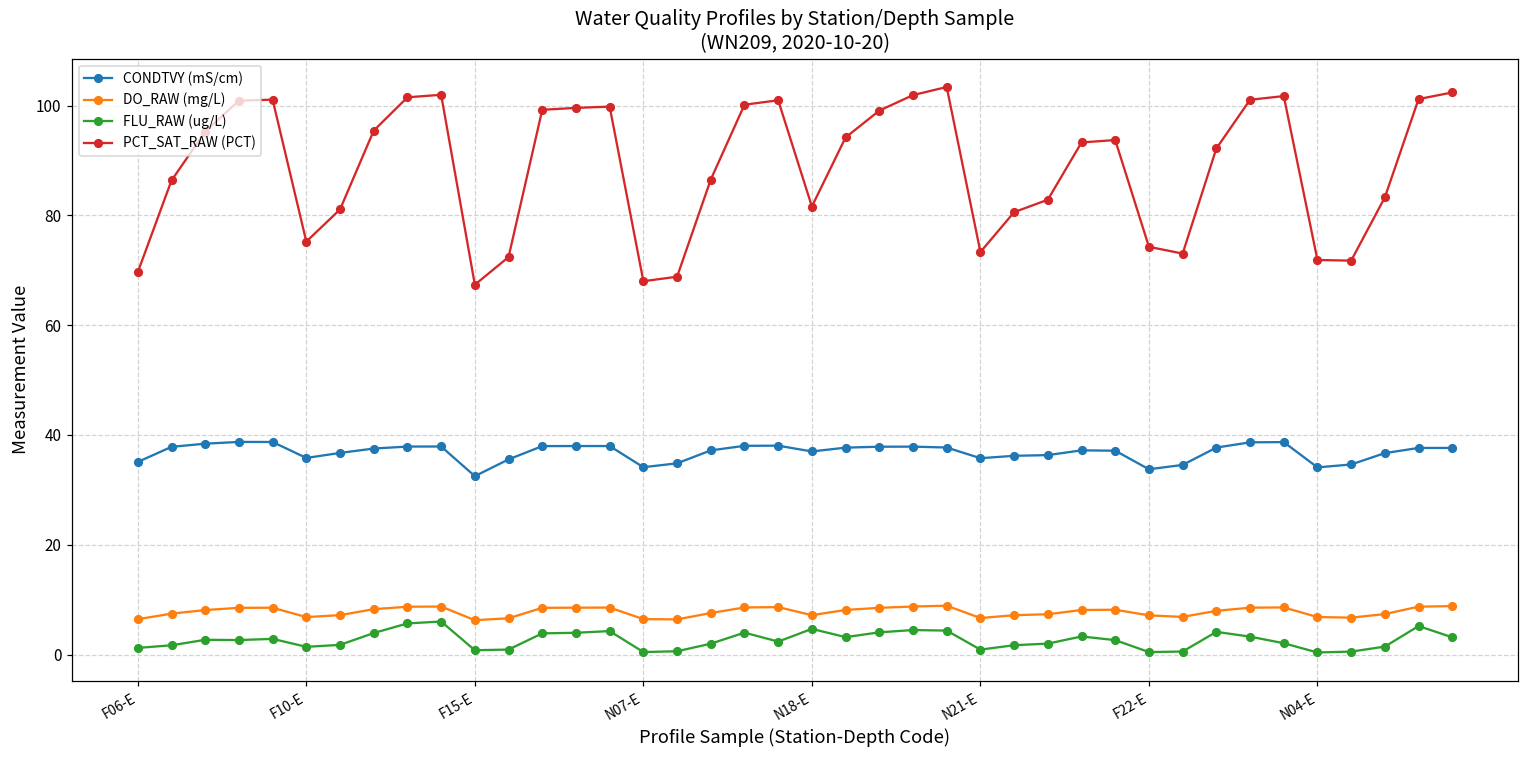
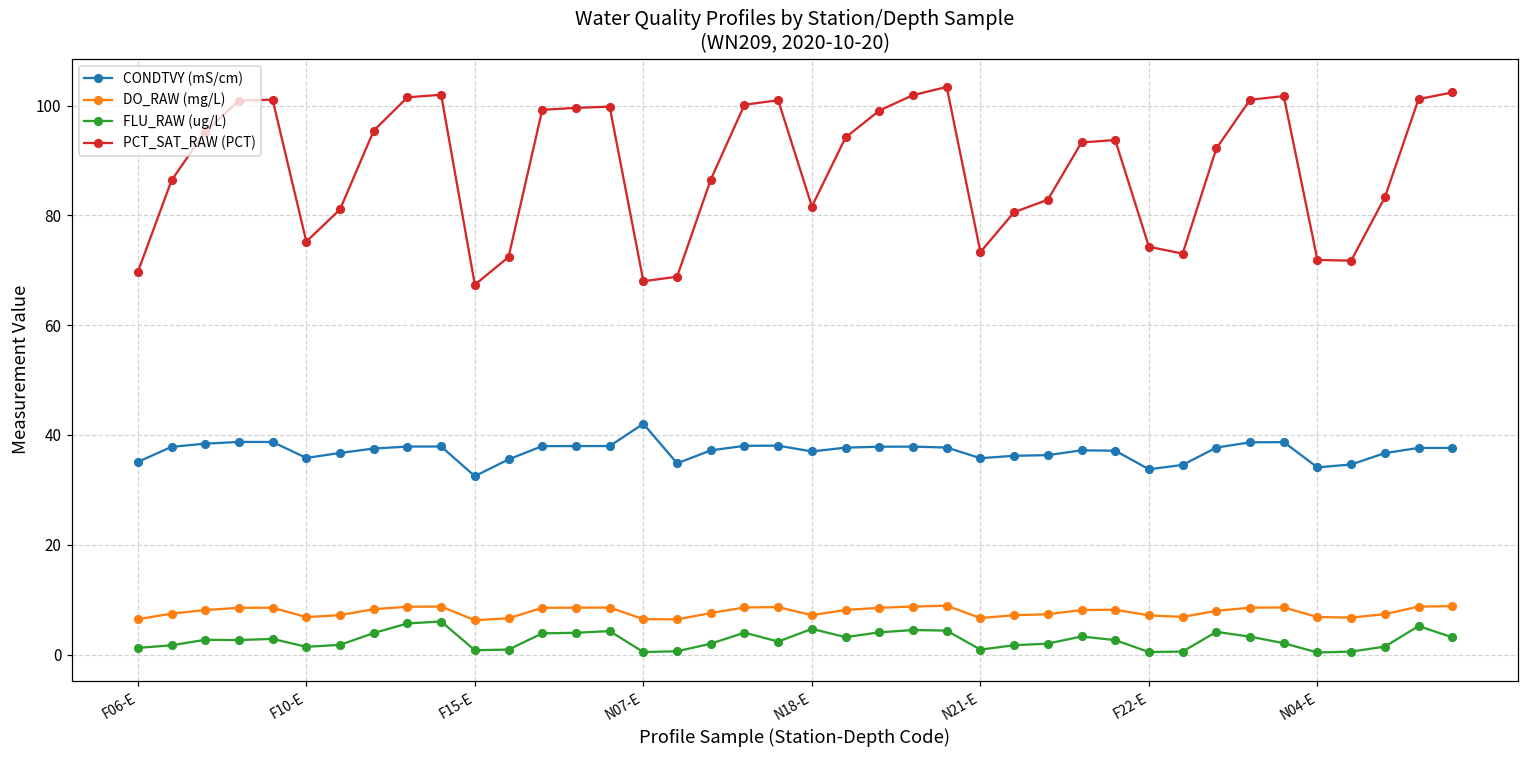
CONDTVY (mS/cm), N07-E: 34 -> 42
